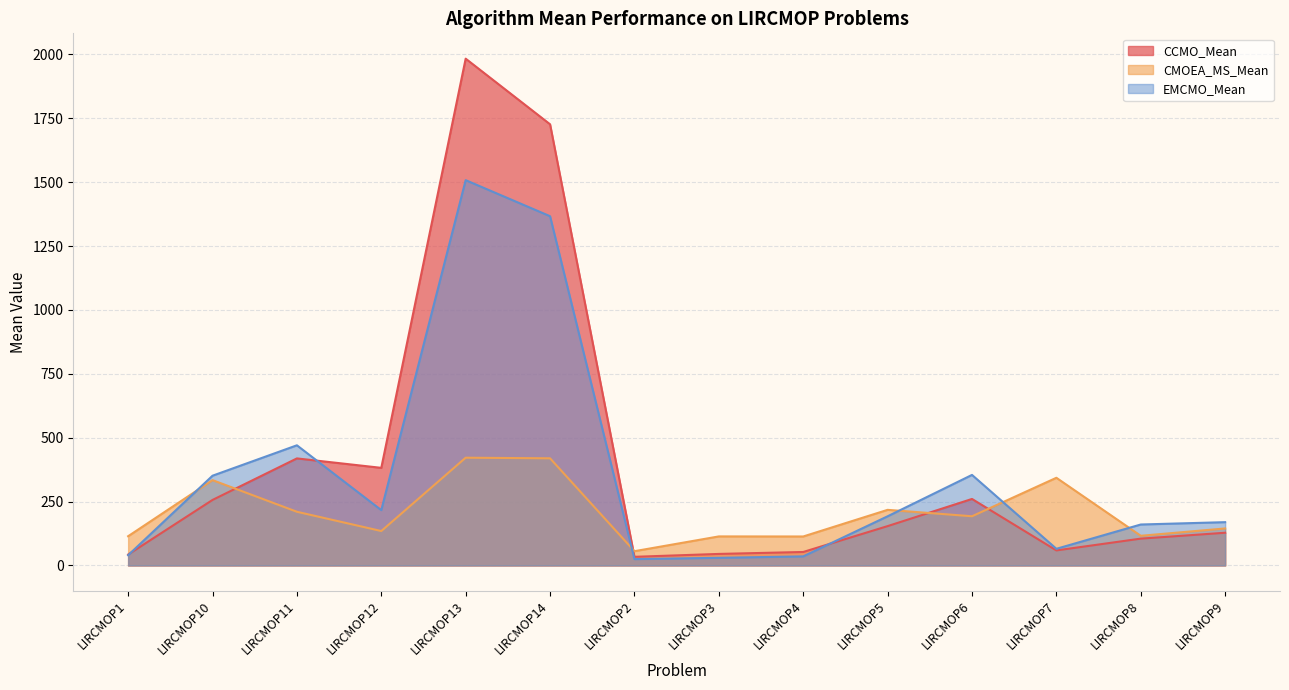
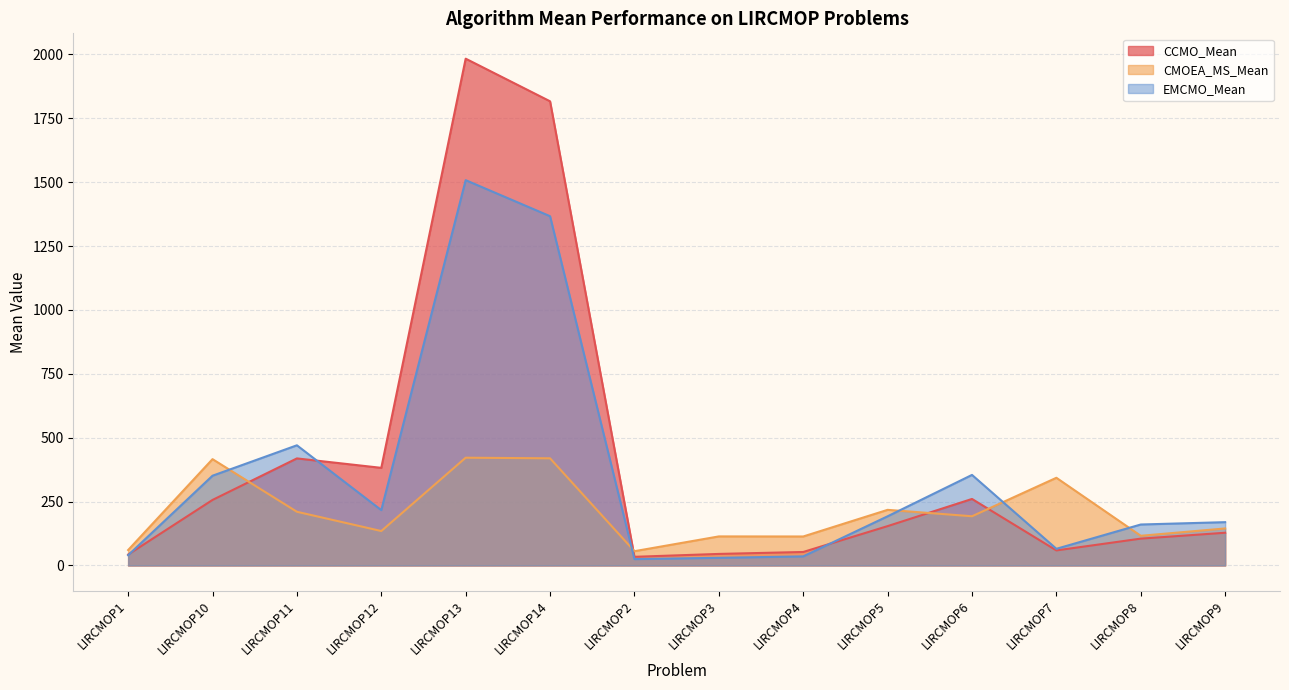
CMOEA_MS_Mean, LIRCMOP1: 110 -> 60
CMOEA_MS_Mean, LIRCMOP10: 330 -> 420
CCMO_Mean, LIRCMOP14: 1730 -> 1820
